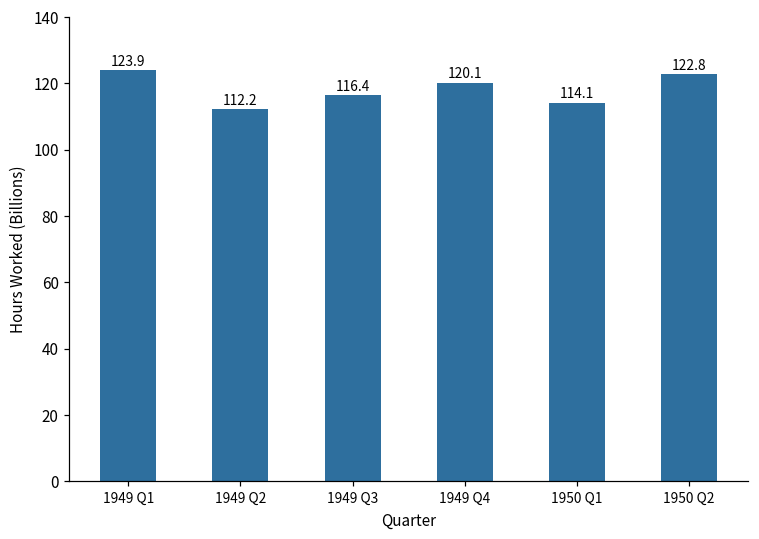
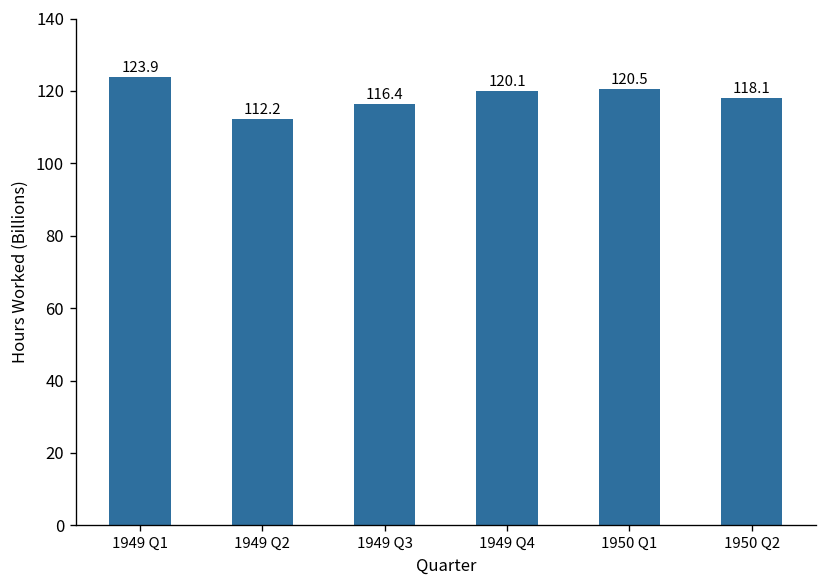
1950 Q1: 114.1 -> 120.5
1950 Q2: 122.8 -> 118.1
